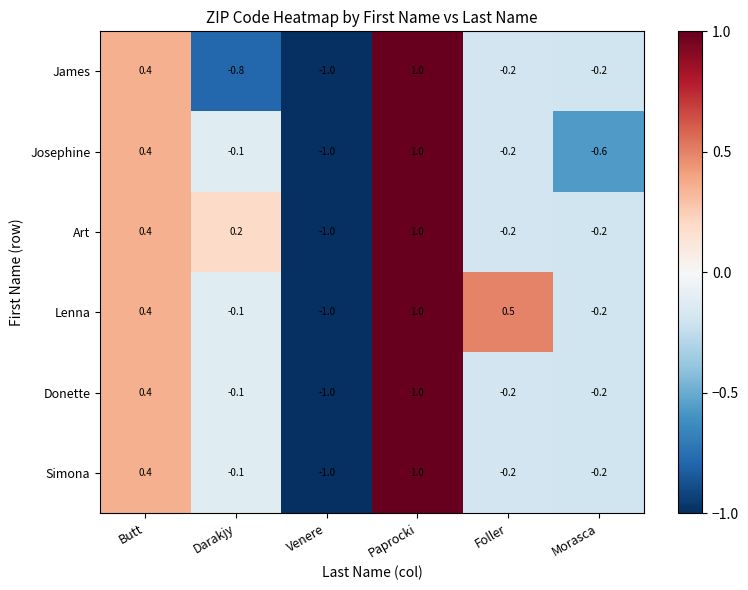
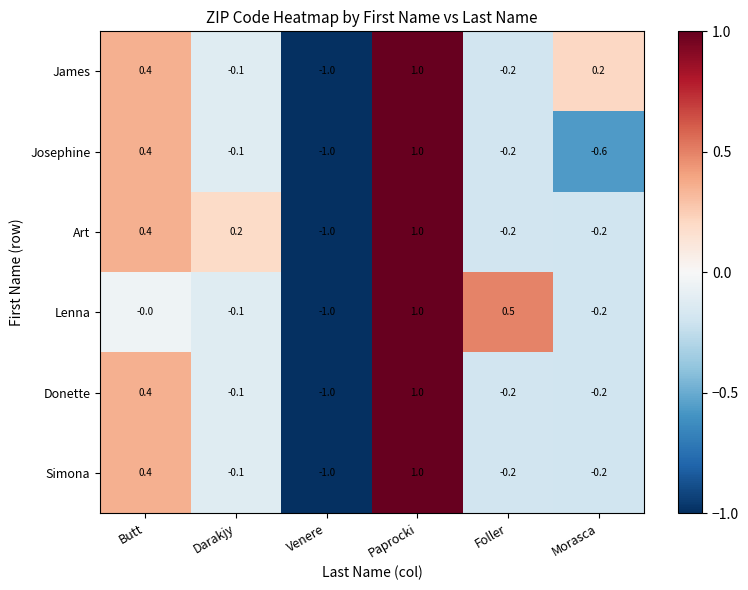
James, Darakjy: -0.8 -> -0.1
James, Morasca: -0.2 -> 0.2
Lenna, Butt: 0.4 -> -0.0
